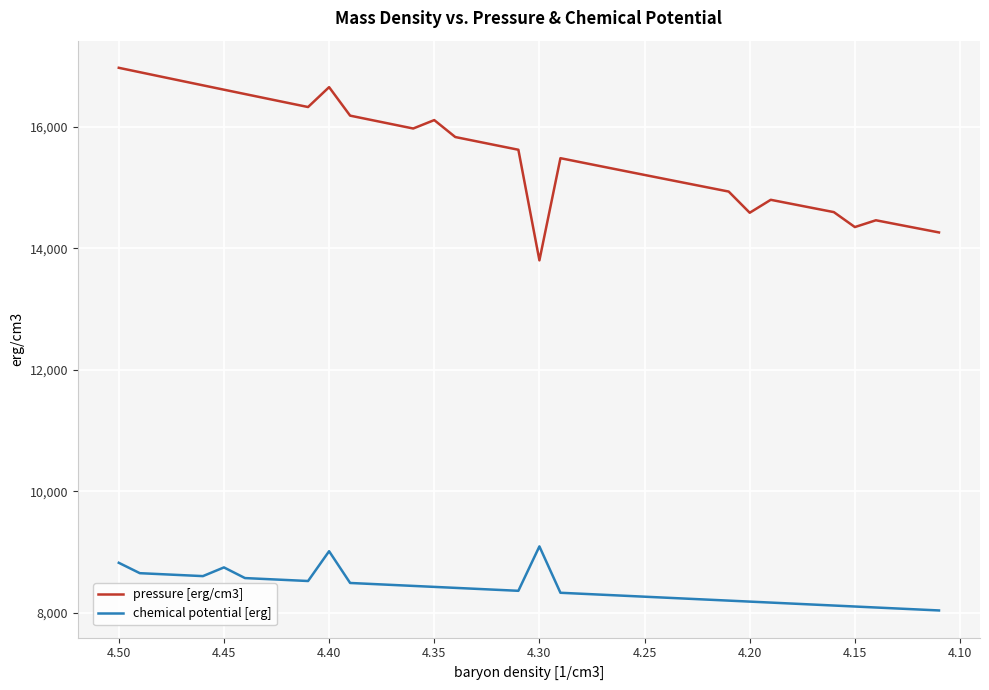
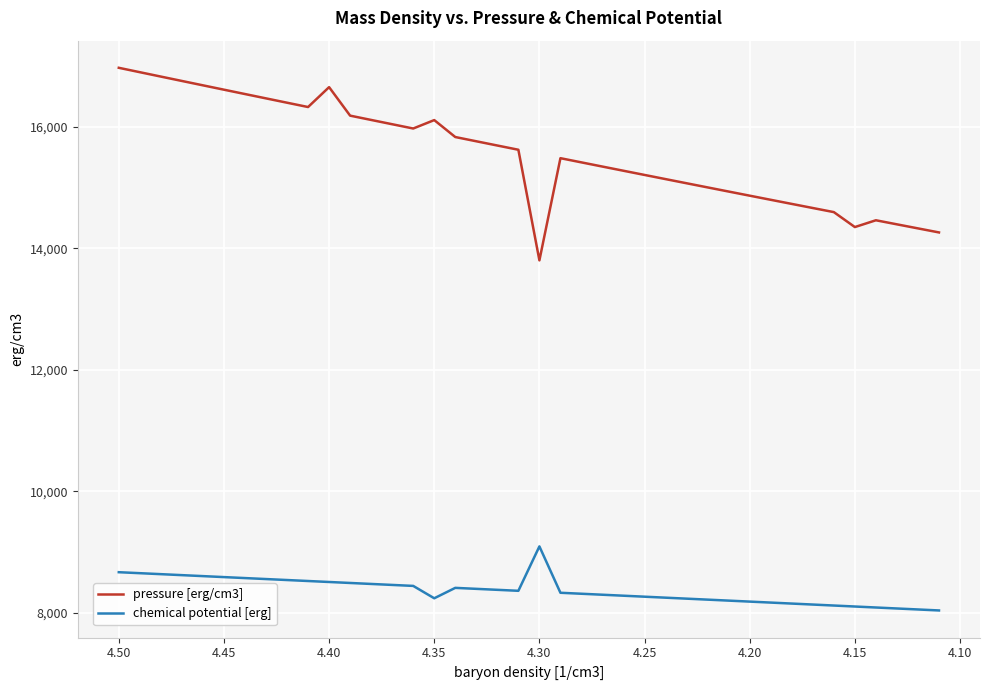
chemical potential [erg], 4.50: 8,800 -> 8,700
chemical potential [erg], 4.45: 8,700 -> 8,600
chemical potential [erg], 4.40: 9,000 -> 8,500
chemical potential [erg], 4.35: 8,400 -> 8,200
pressure [erg/cm3], 4.20: 14,600 -> 14,900
